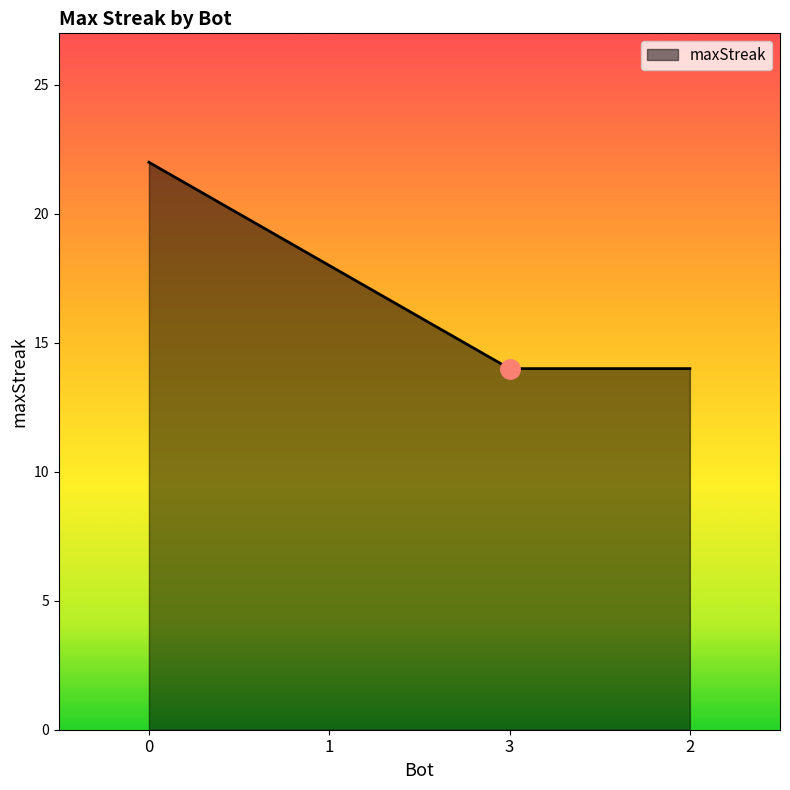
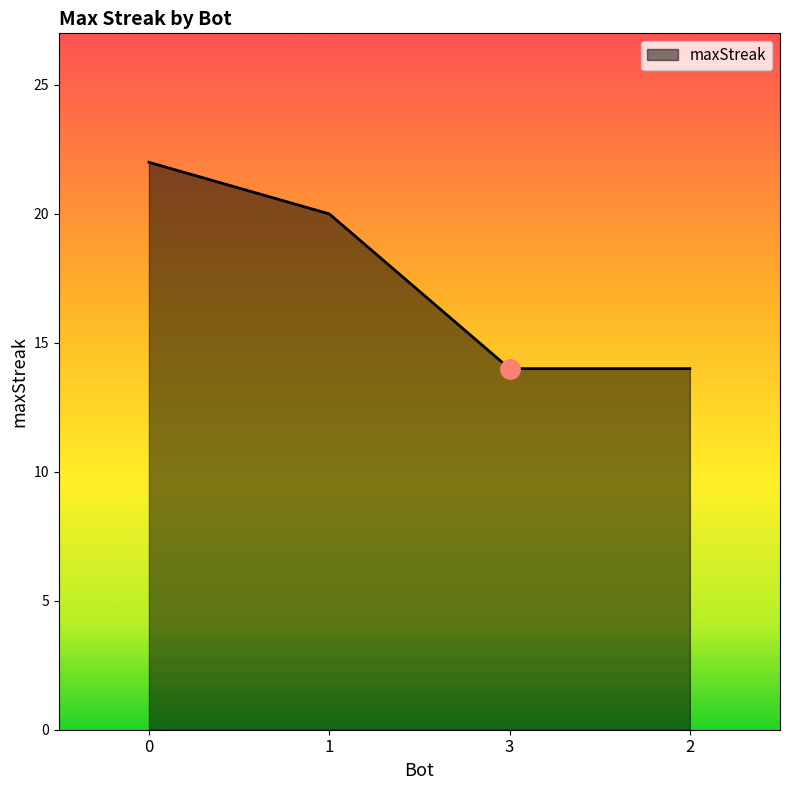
maxStreak, 1: 18 -> 20
